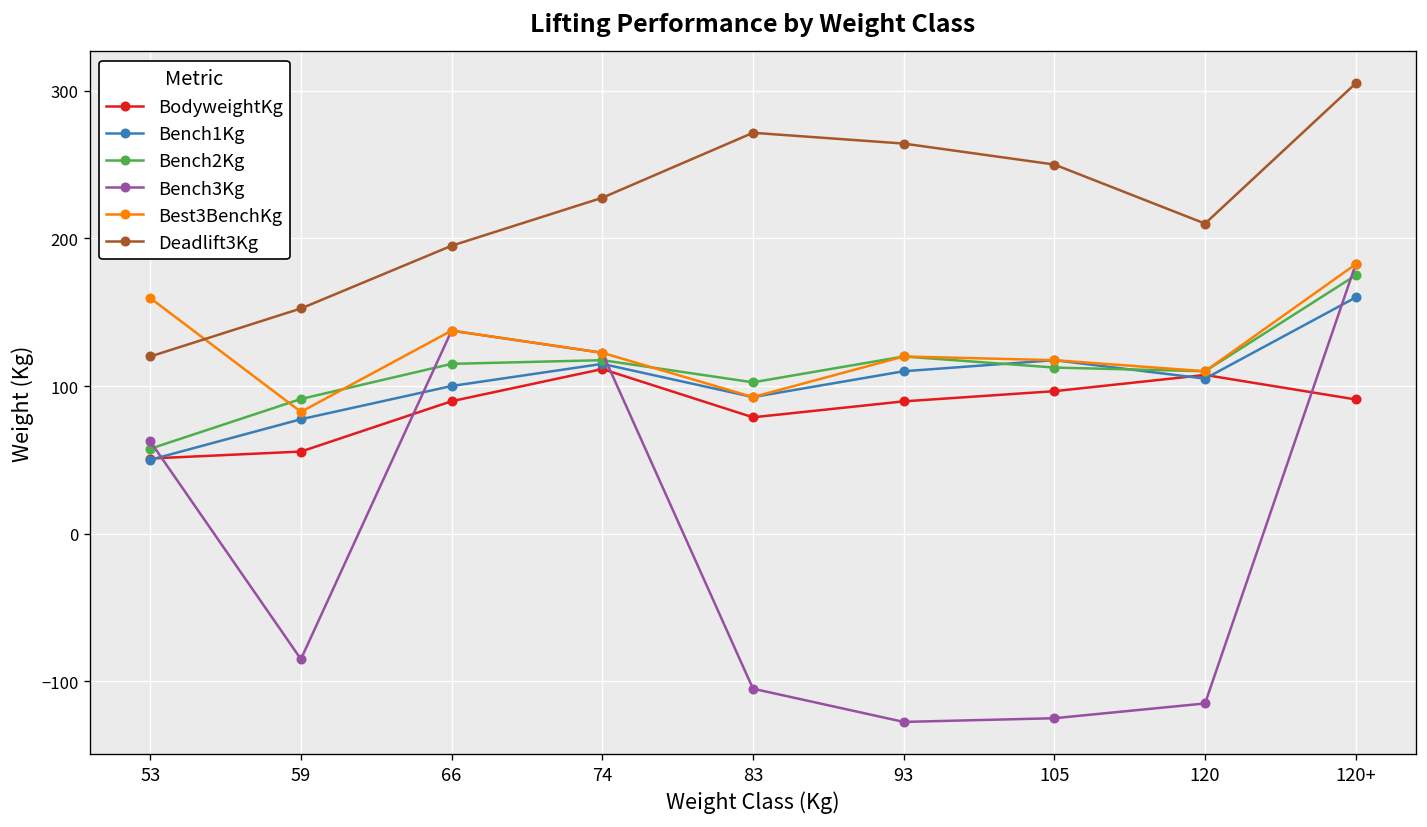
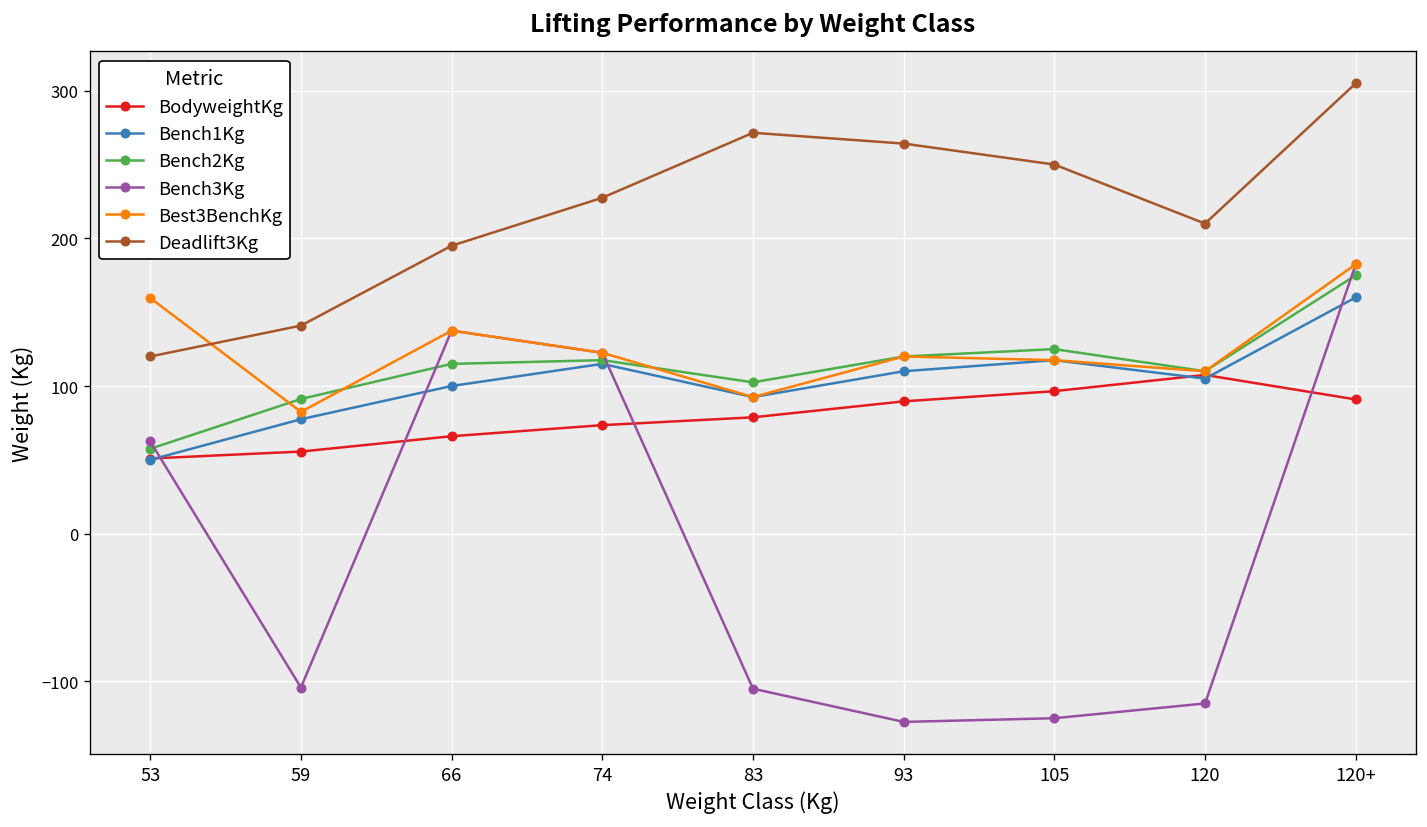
Bench3Kg, 59: -85 -> -104
Deadlift3Kg, 59: 153 -> 141
BodyweightKg, 66: 90 -> 66
BodyweightKg, 74: 112 -> 74
Bench2Kg, 105: 113 -> 125
